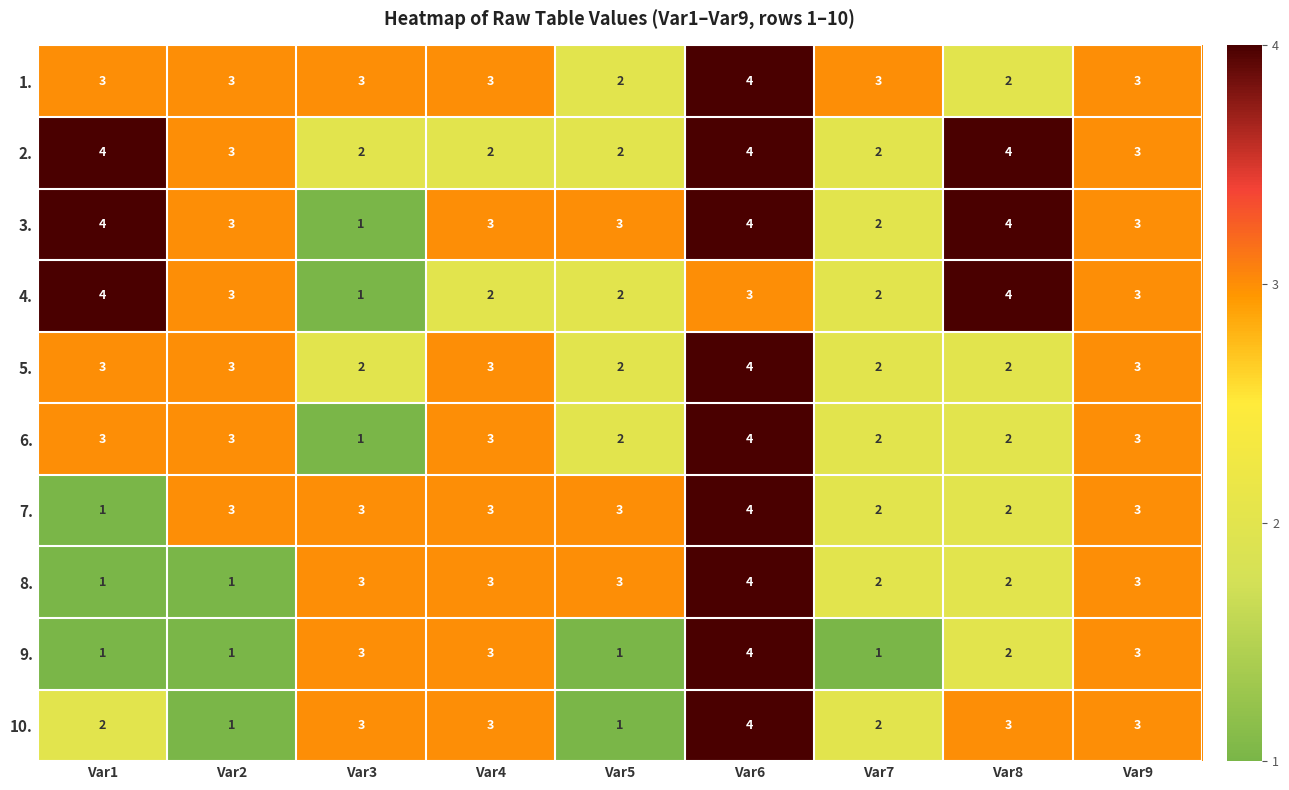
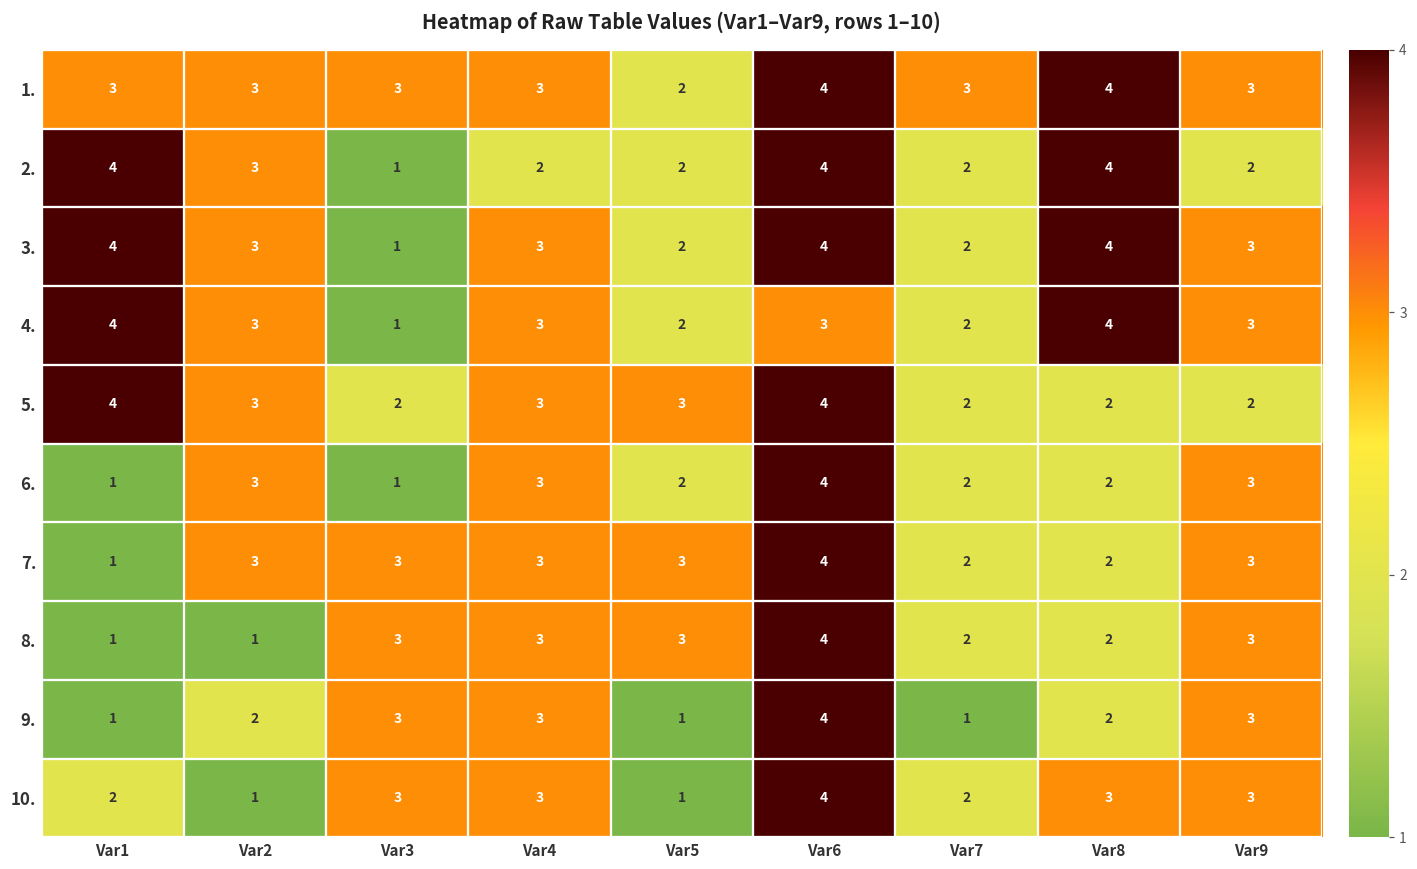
1., Var8: 2 -> 4
2., Var3: 2 -> 1
2., Var9: 3 -> 2
3., Var5: 3 -> 2
4., Var4: 2 -> 3
5., Var1: 3 -> 4
5., Var5: 2 -> 3
5., Var9: 3 -> 2
6., Var1: 3 -> 1
9., Var2: 1 -> 2
